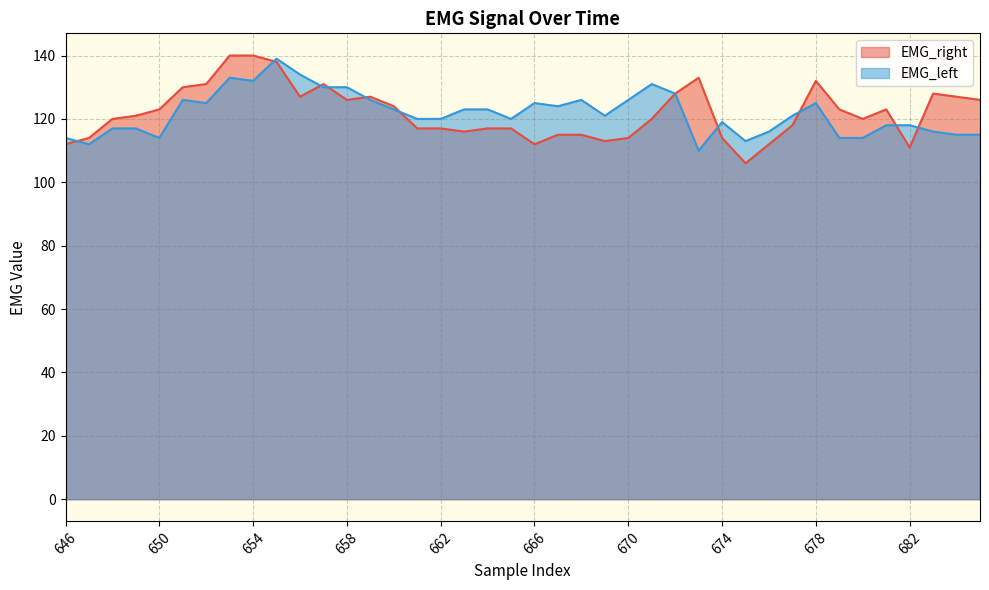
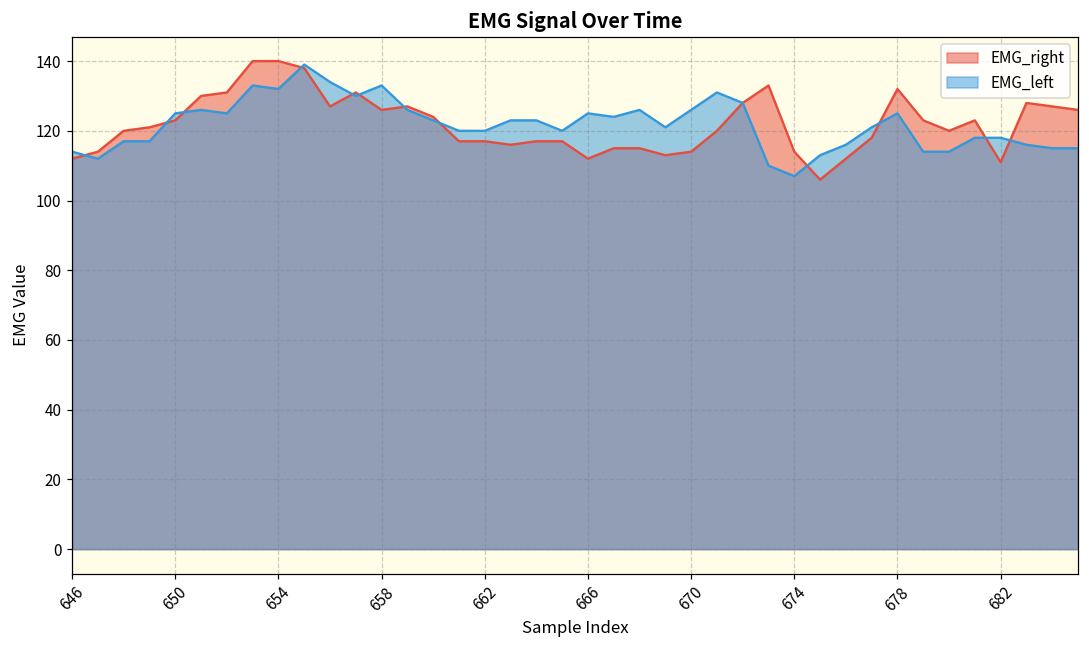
EMG_left, 650: 114 -> 125
EMG_left, 658: 130 -> 133
EMG_left, 674: 119 -> 107
